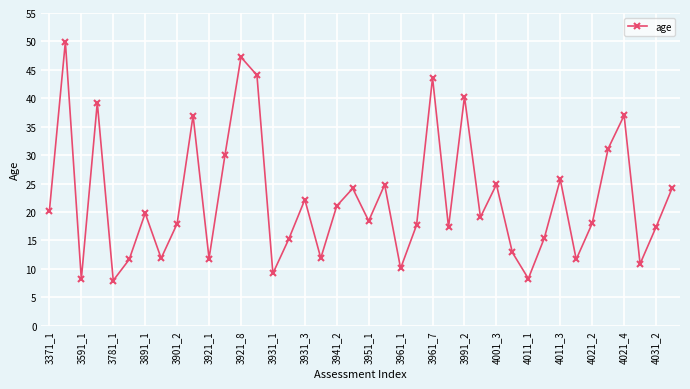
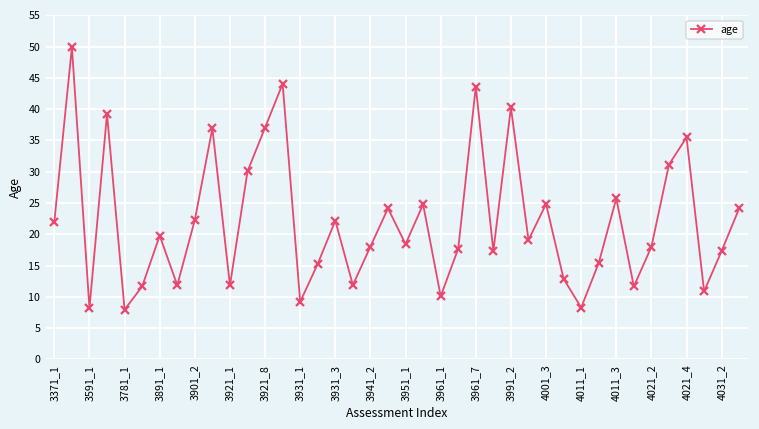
3371_1: 20 -> 22
3901_2: 18 -> 22
3921_8: 47 -> 37
3941_2: 21 -> 18
4021_4: 37 -> 35
